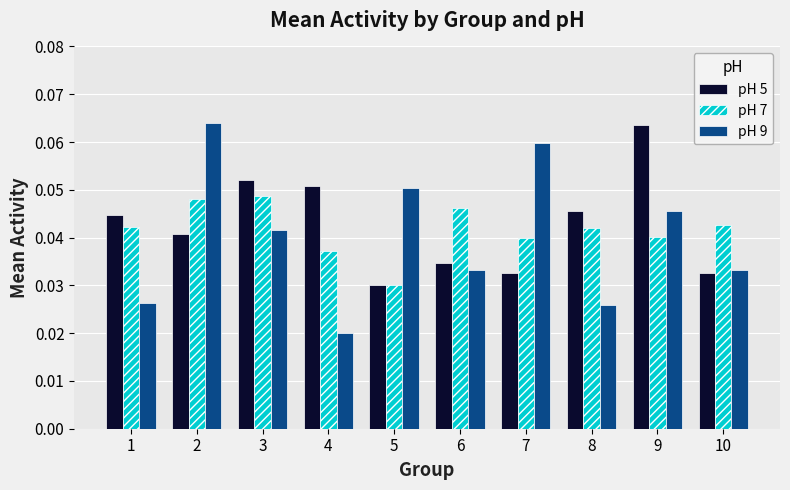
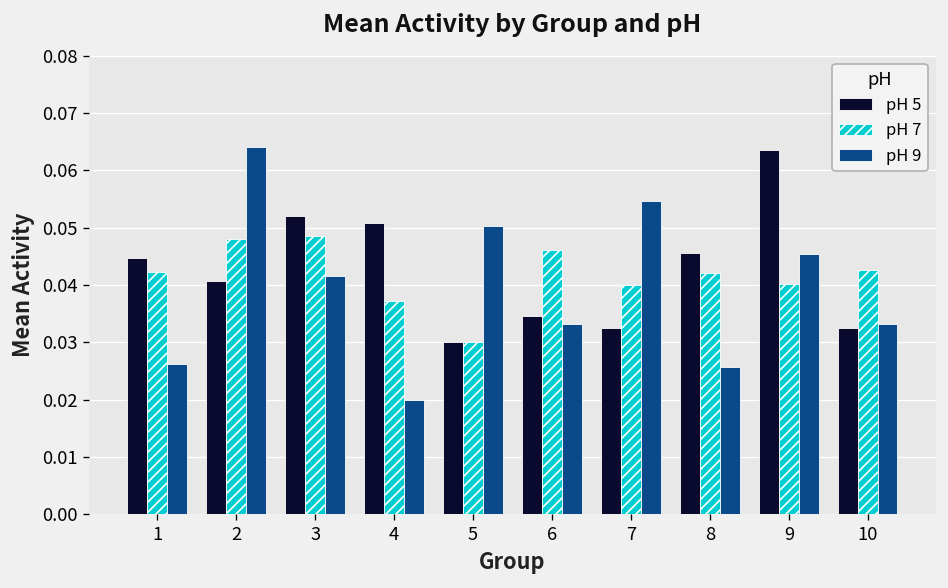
pH 9, 7: 0.060 -> 0.055
